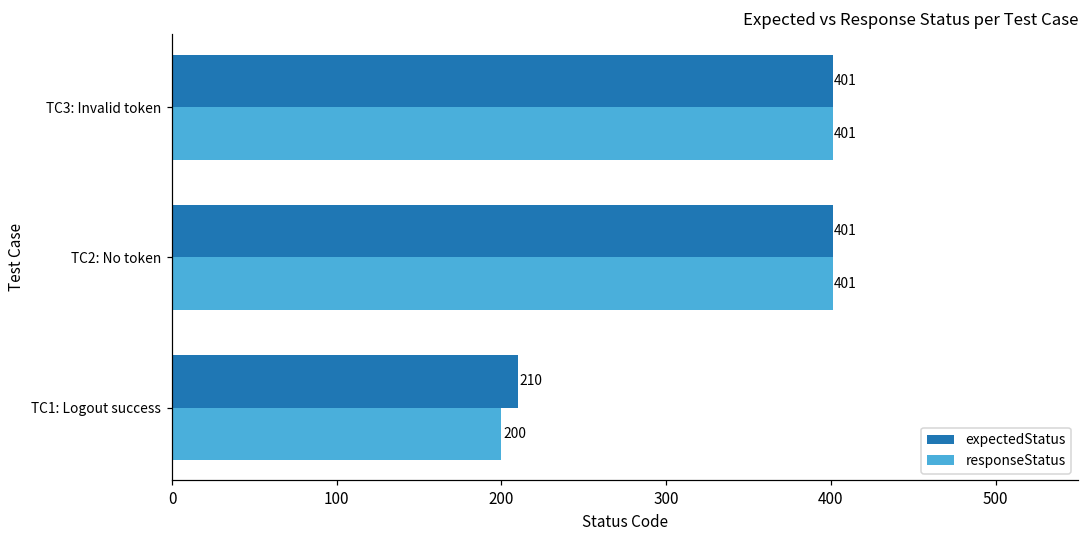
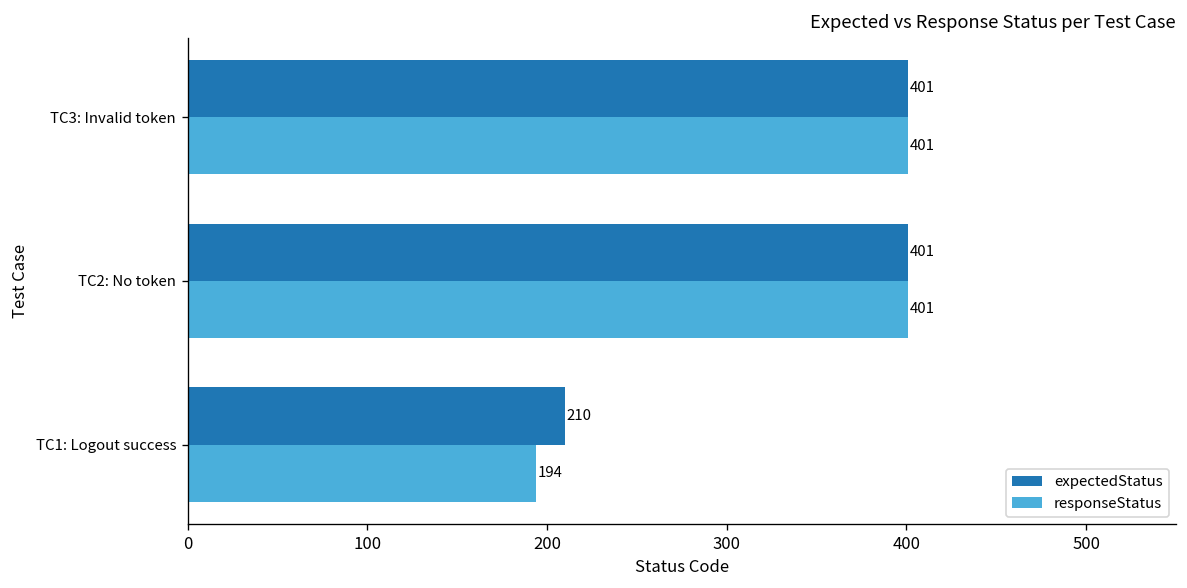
responseStatus, TC1: Logout success: 200 -> 194
